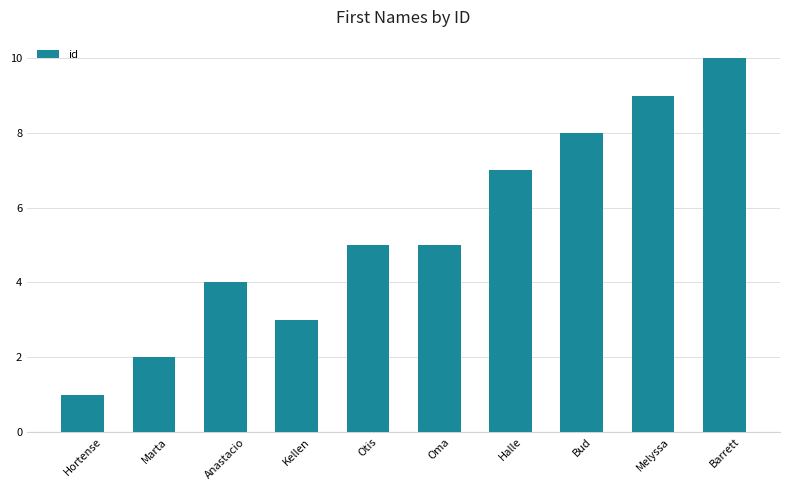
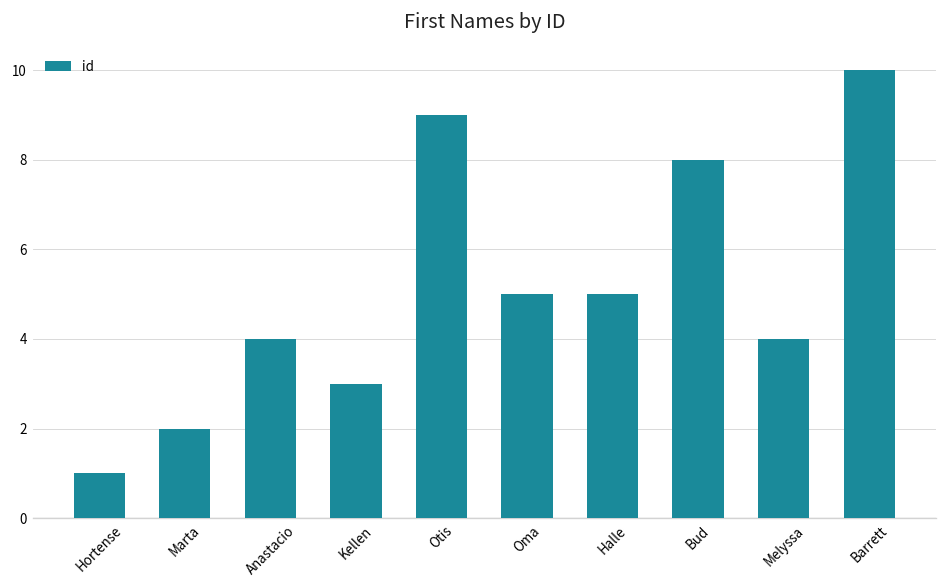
Otis: 5 -> 9
Halle: 7 -> 5
Melyssa: 9 -> 4
